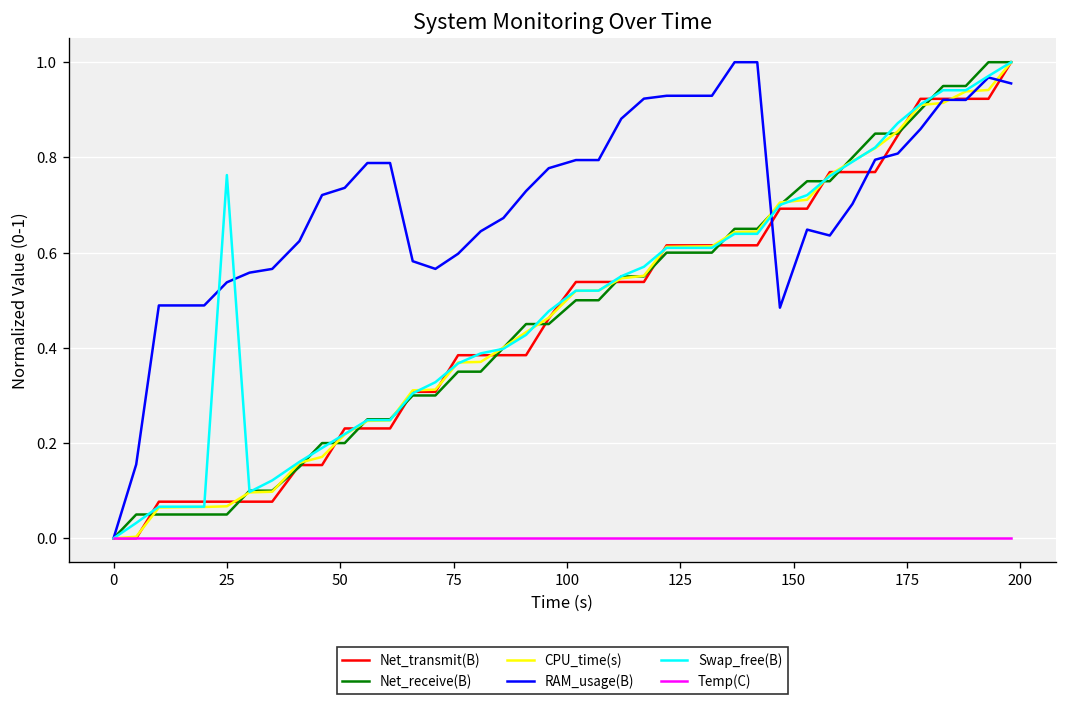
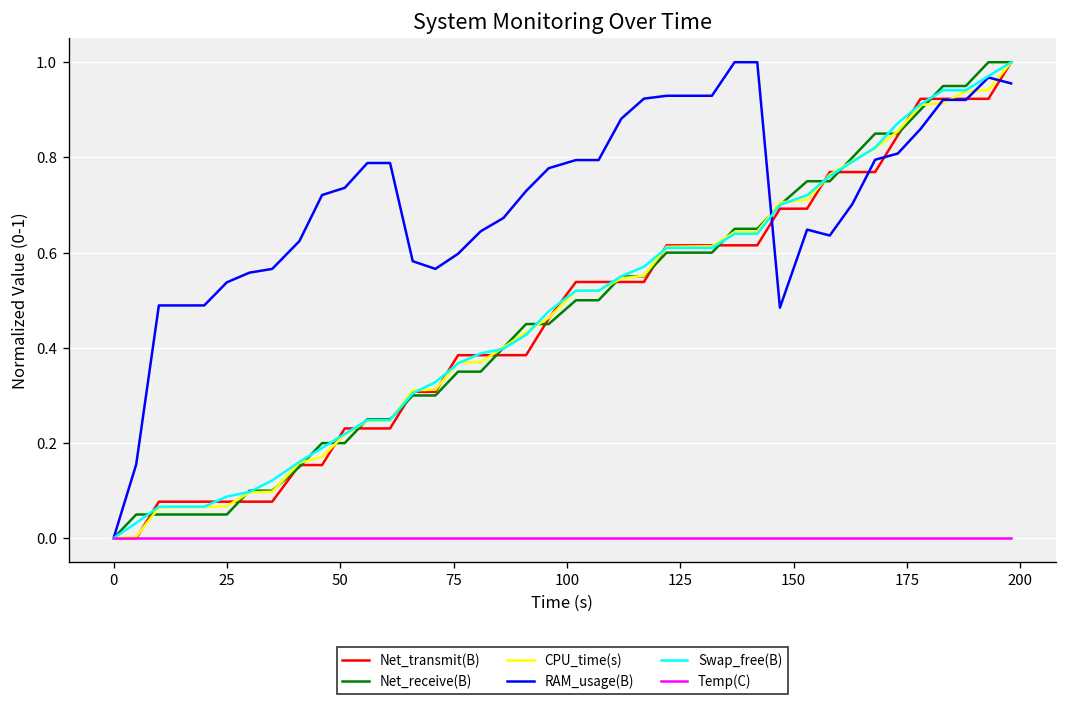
Swap_free(B), 25: 0.76 -> 0.09
